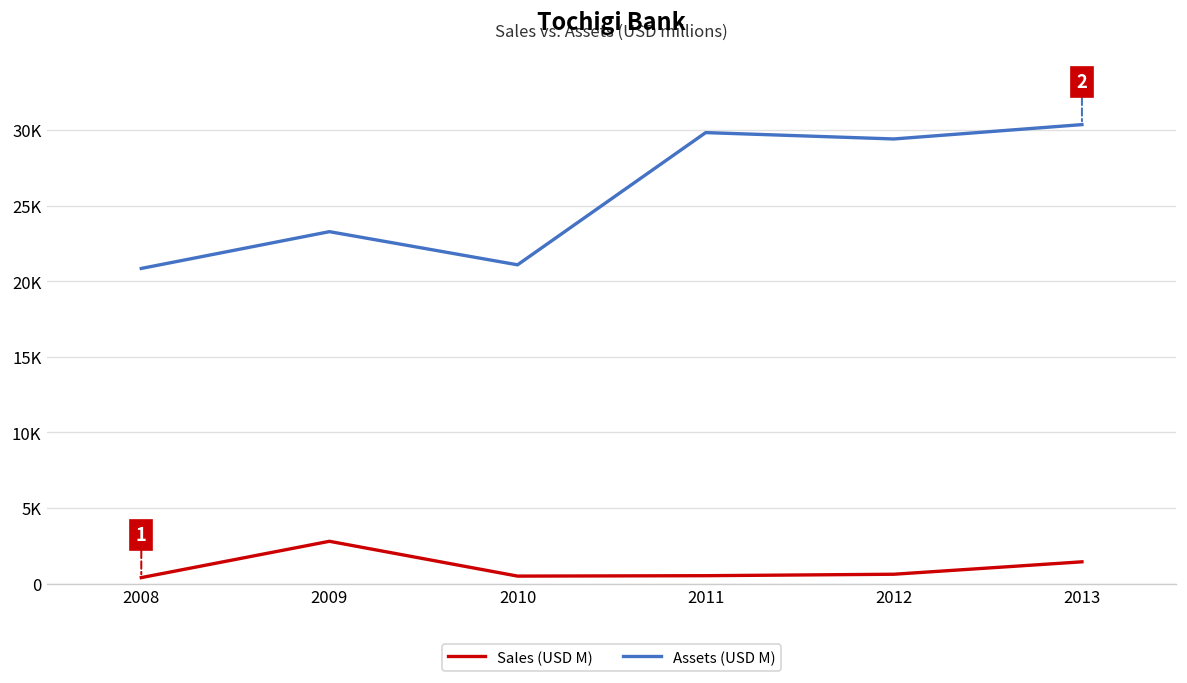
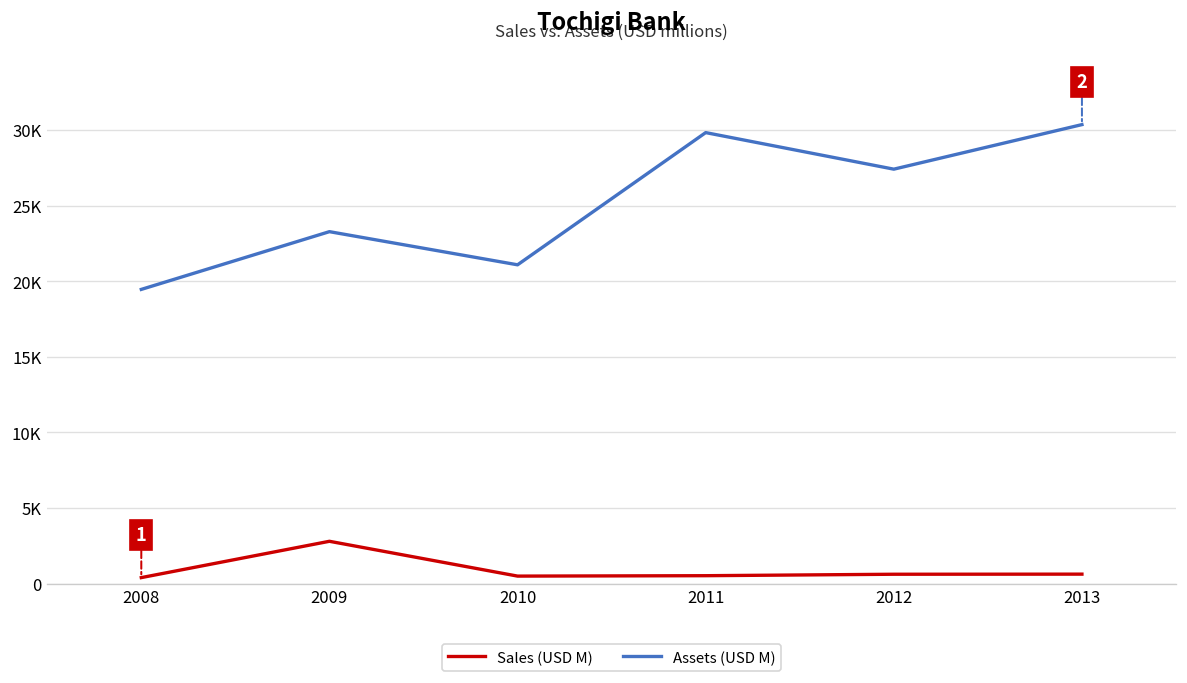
Assets (USD M), 2008: 20800 -> 19500
Assets (USD M), 2012: 29400 -> 27400
Sales (USD M), 2013: 1400 -> 600
